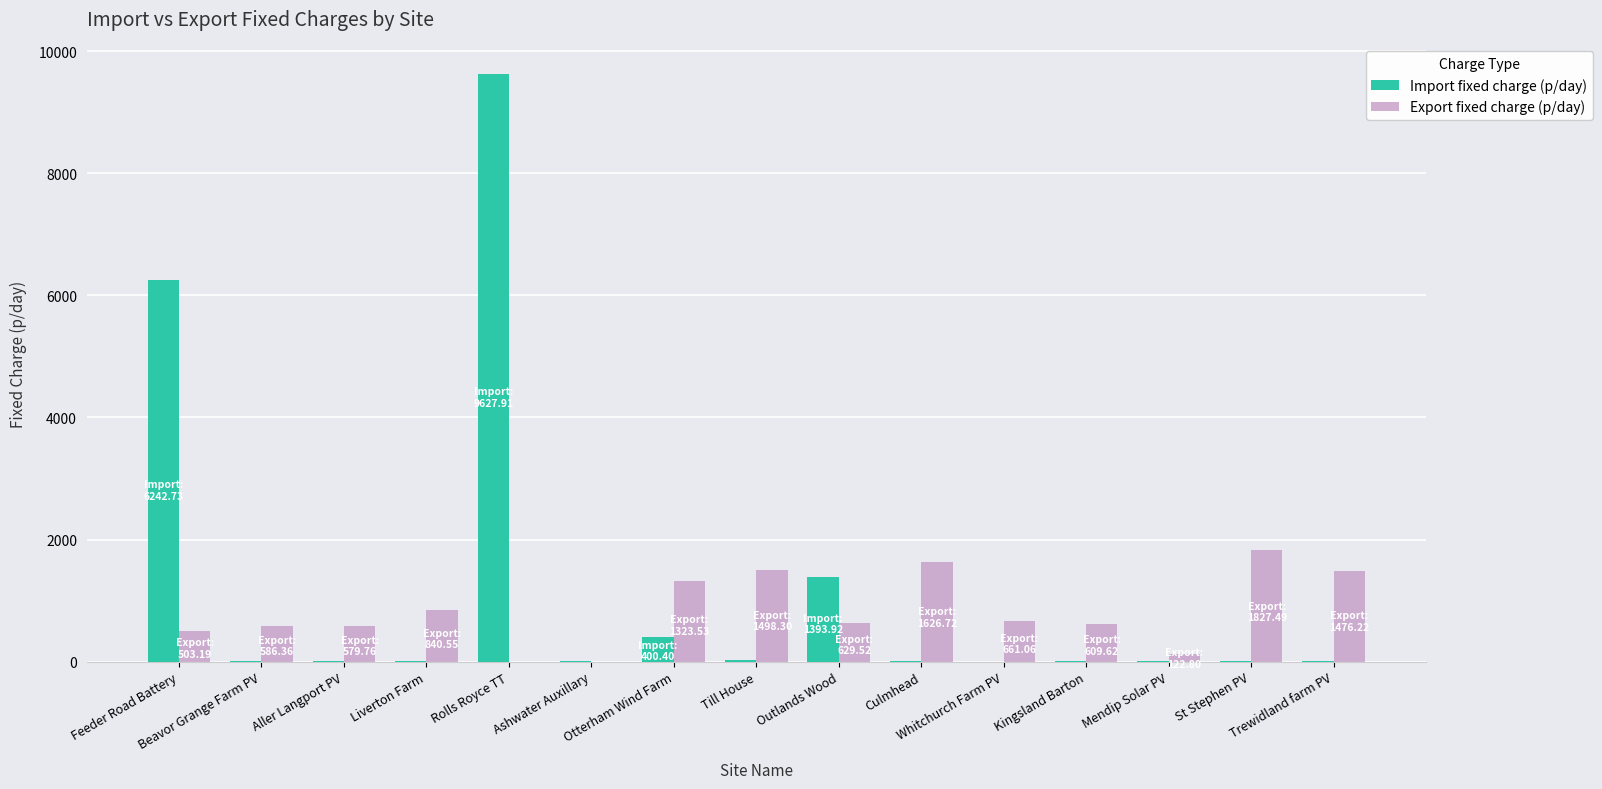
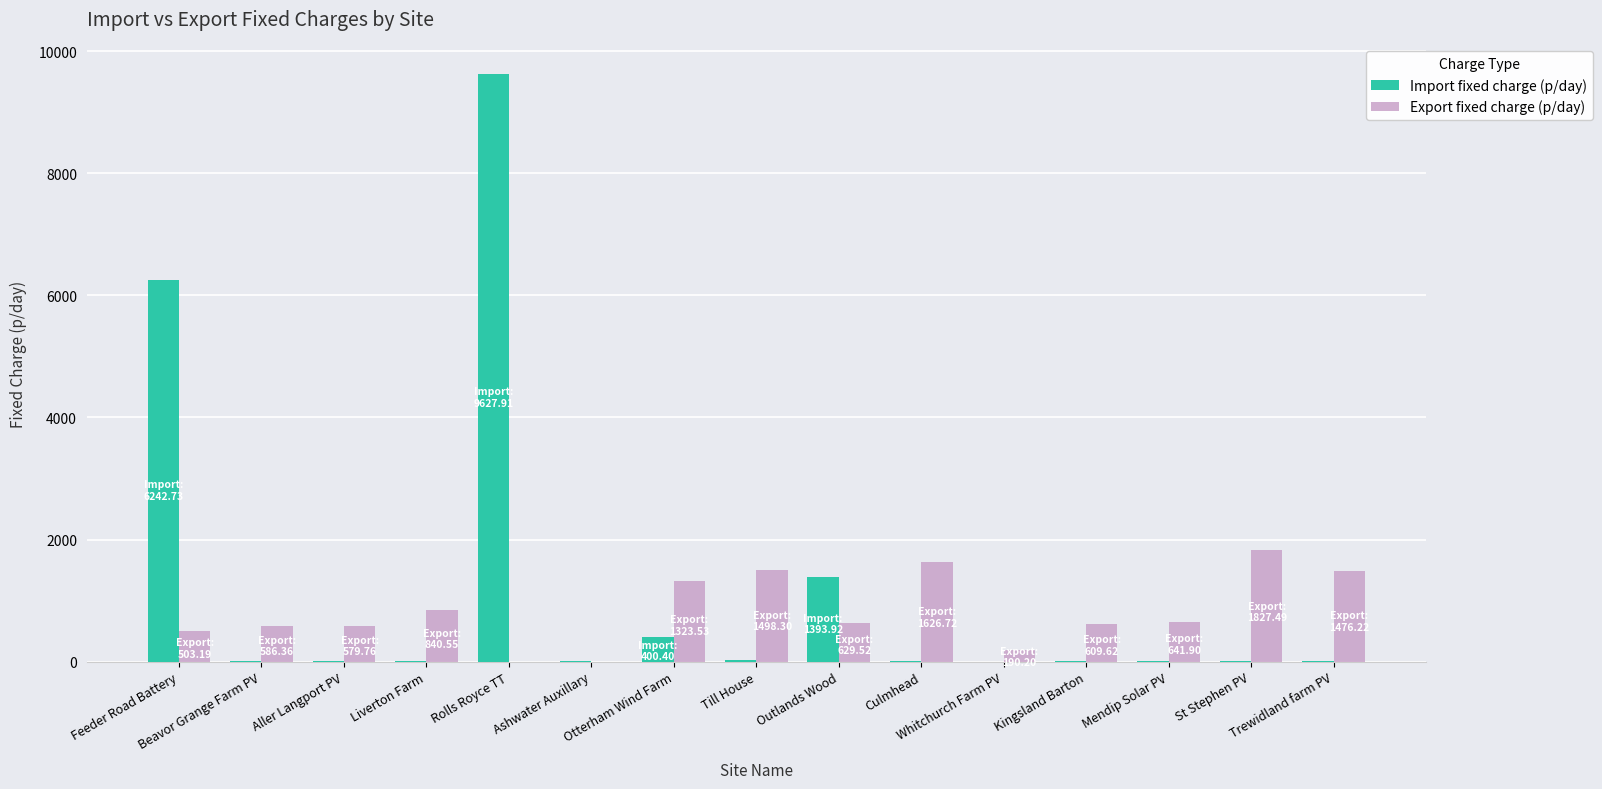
Export fixed charge (p/day), Whitchurch Farm PV: 700 -> 200
Export fixed charge (p/day), Mendip Solar PV: 100 -> 600
